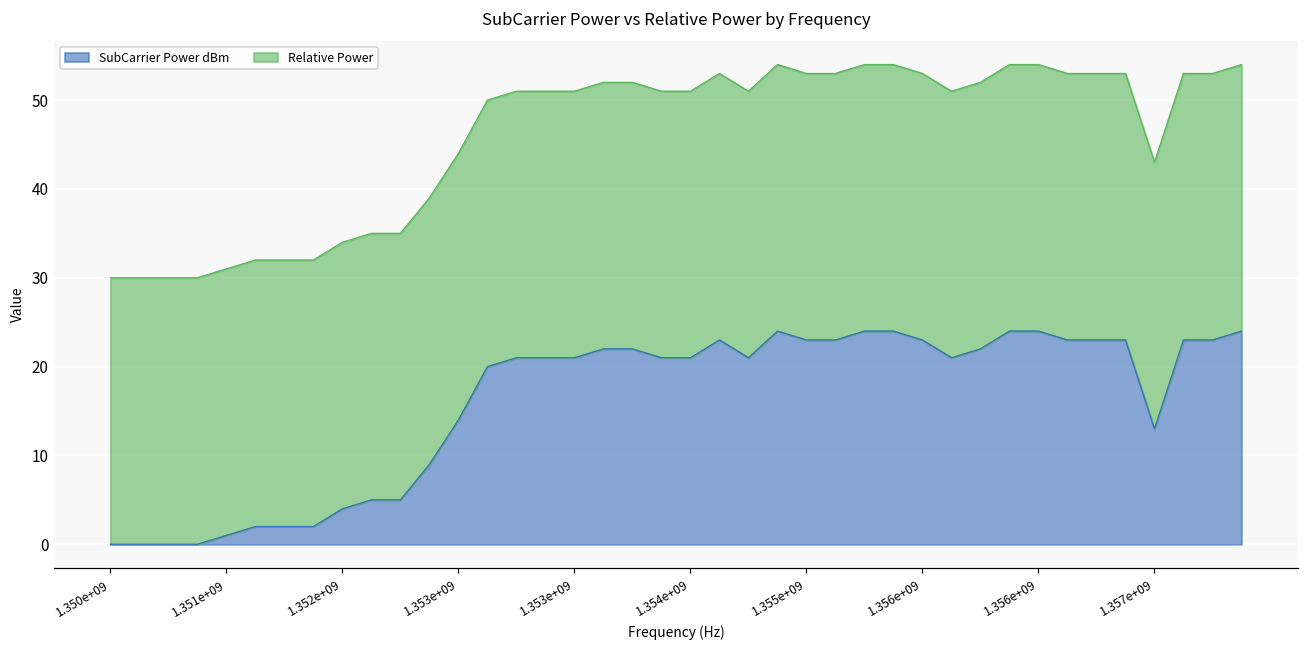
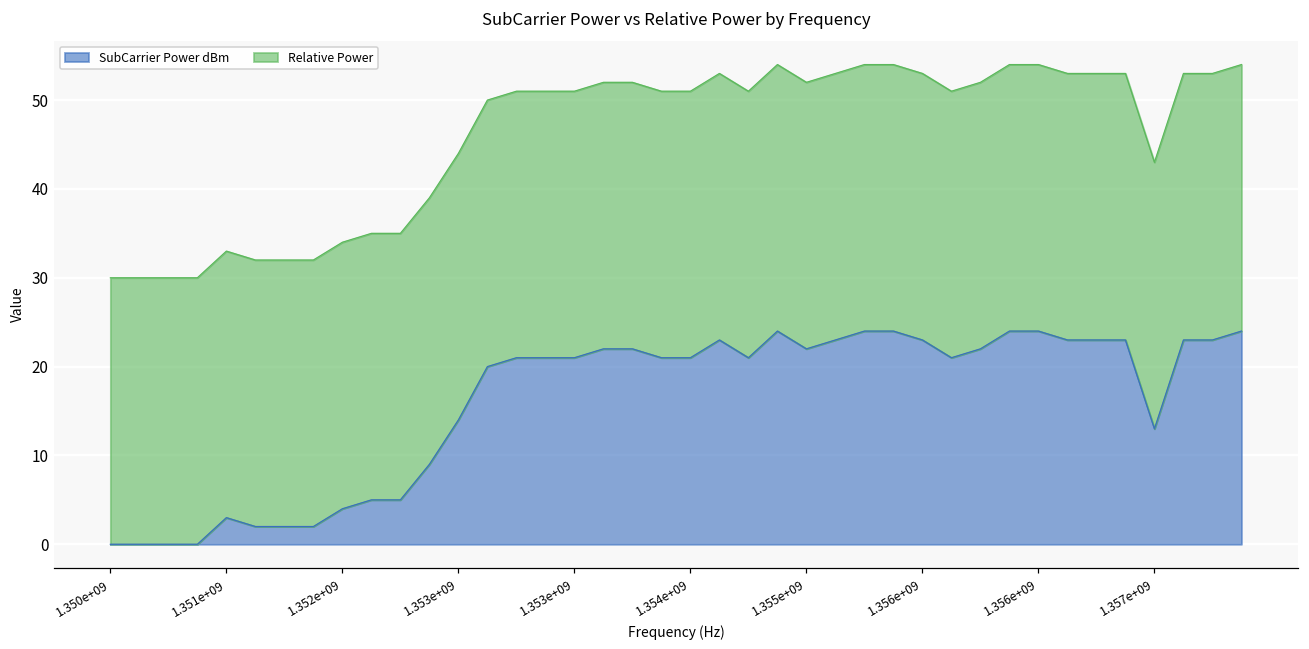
SubCarrier Power dBm, 1.351e+09: 1 -> 3
SubCarrier Power dBm, 1.355e+09: 23 -> 22
